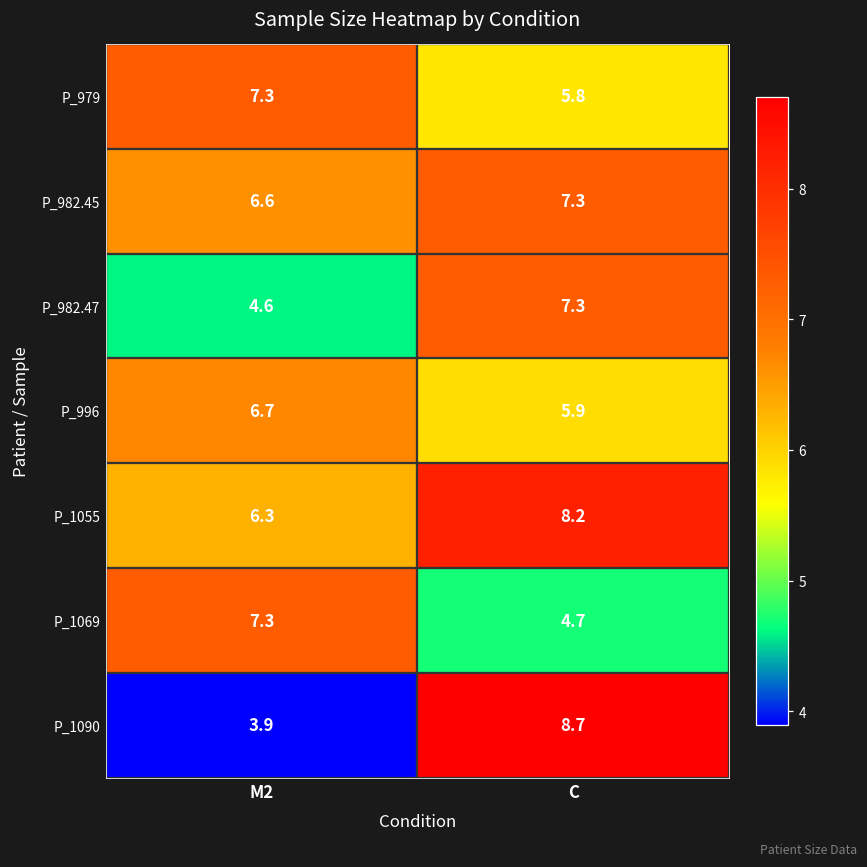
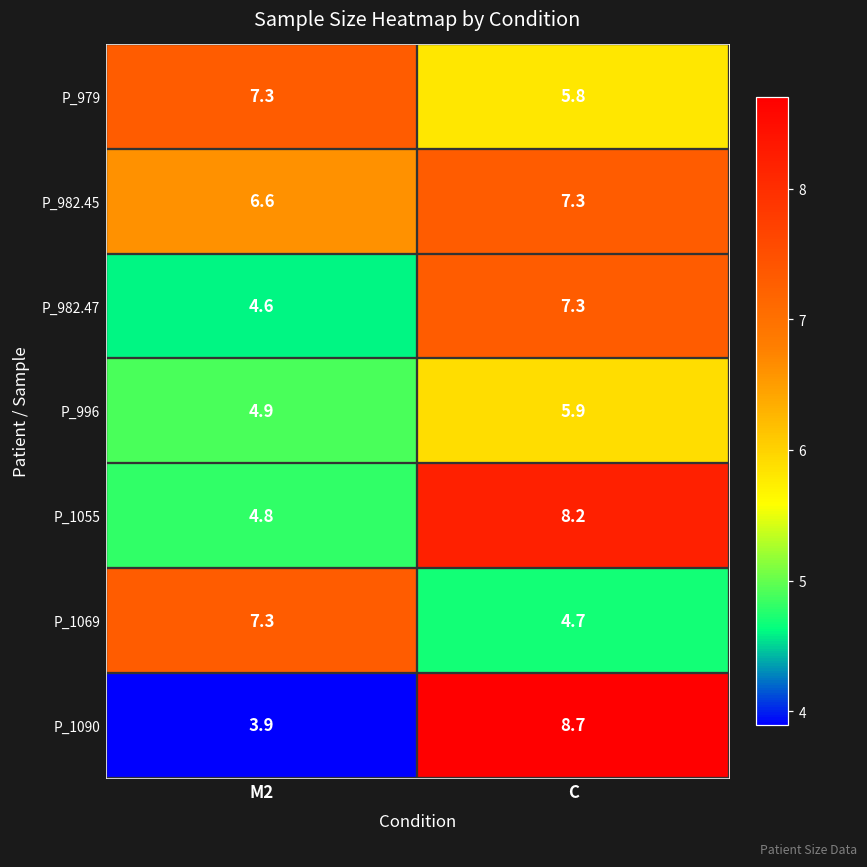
P_996, M2: 6.7 -> 4.9
P_1055, M2: 6.3 -> 4.8
